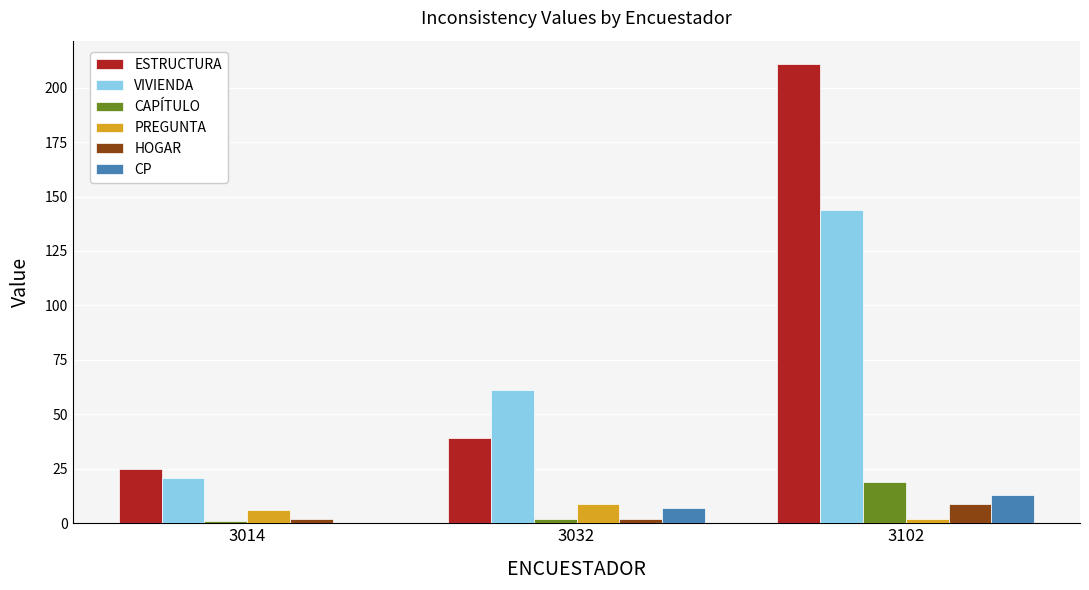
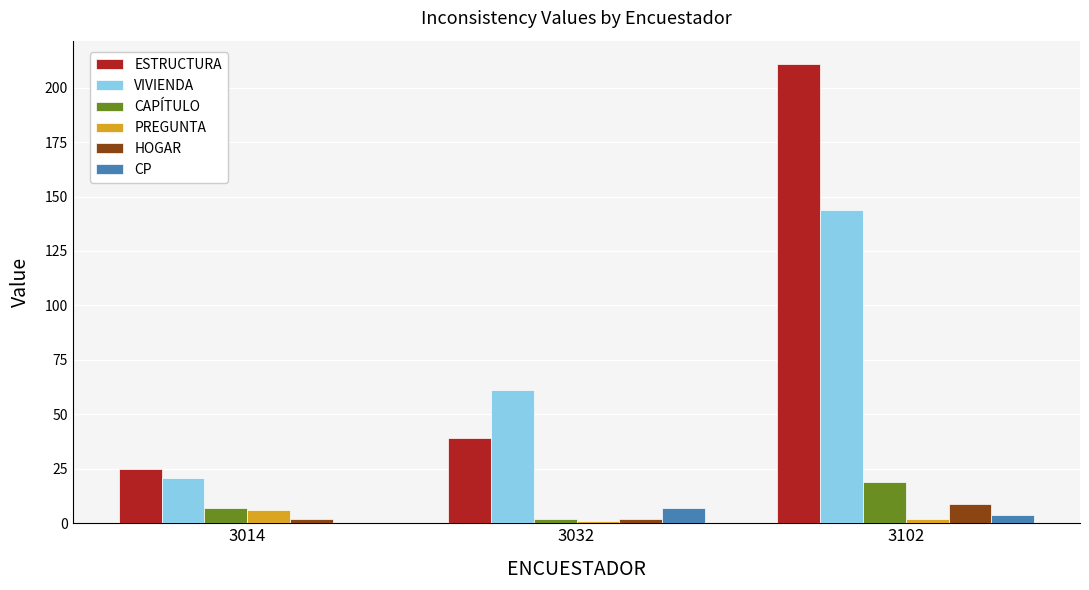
CAPÍTULO, 3014: 1 -> 7
PREGUNTA, 3032: 9 -> 1
CP, 3102: 13 -> 4
